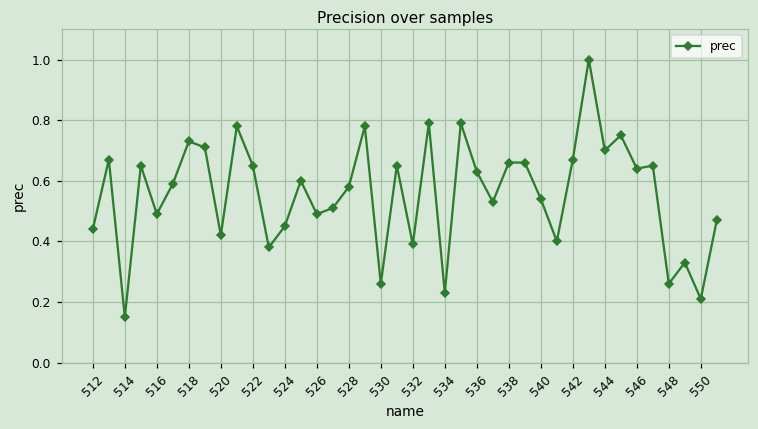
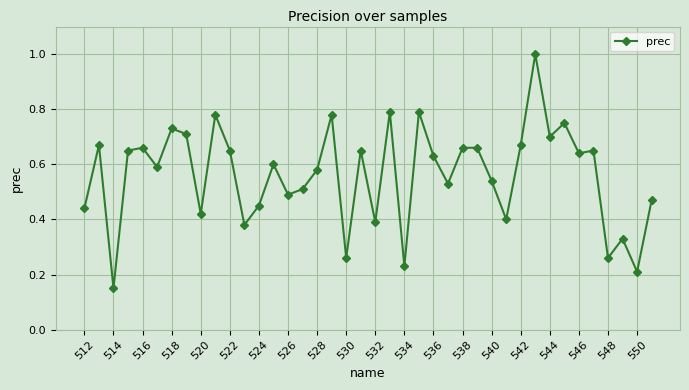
516: 0.49 -> 0.66
